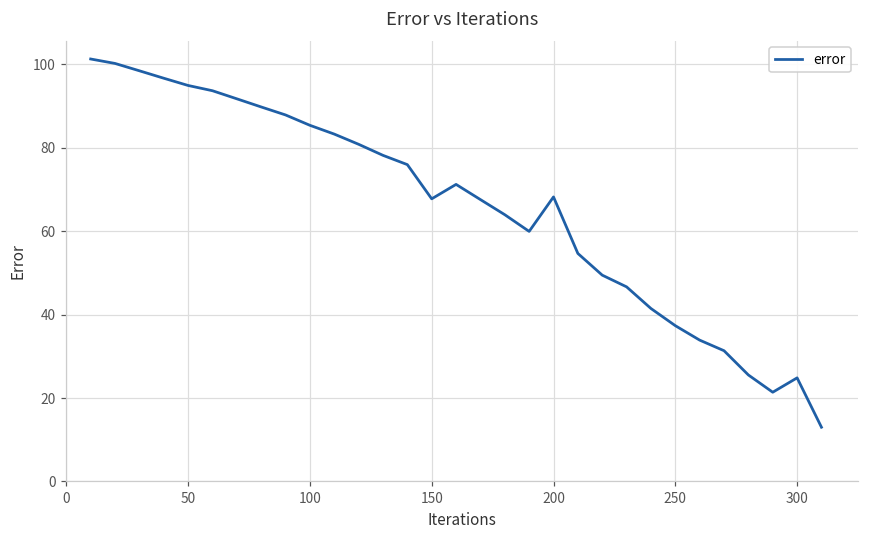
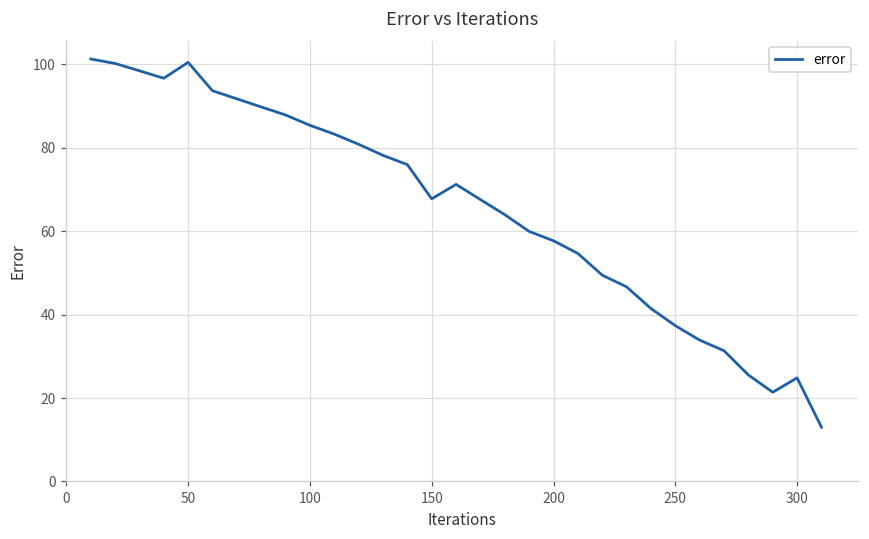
50: 95 -> 100
200: 68 -> 58
